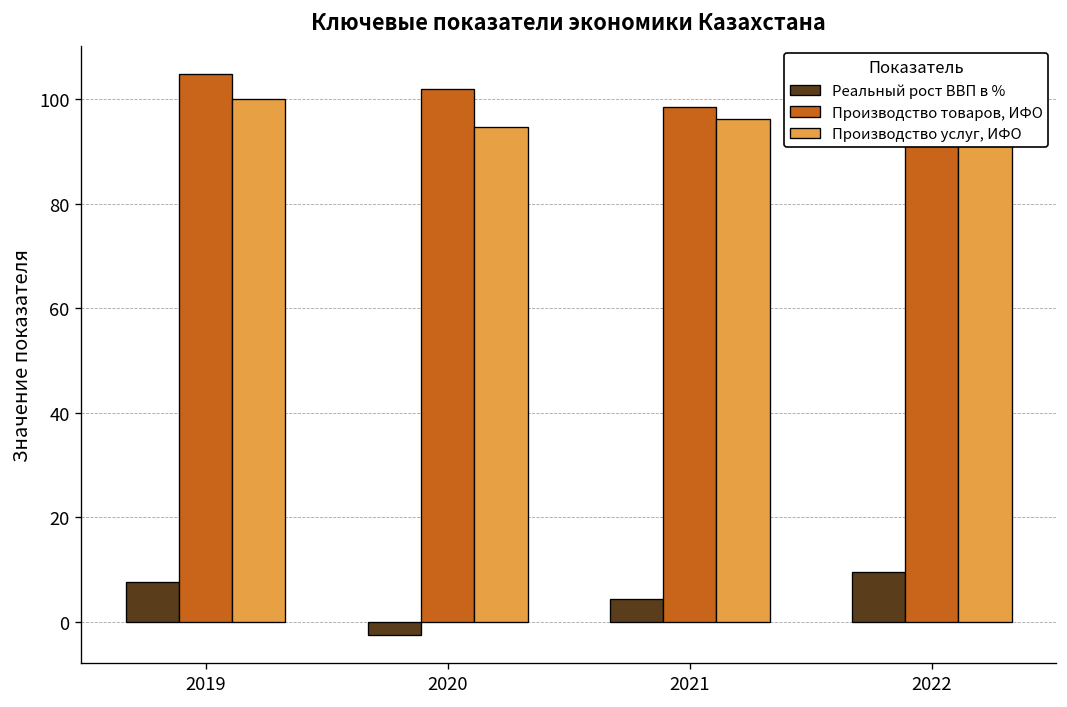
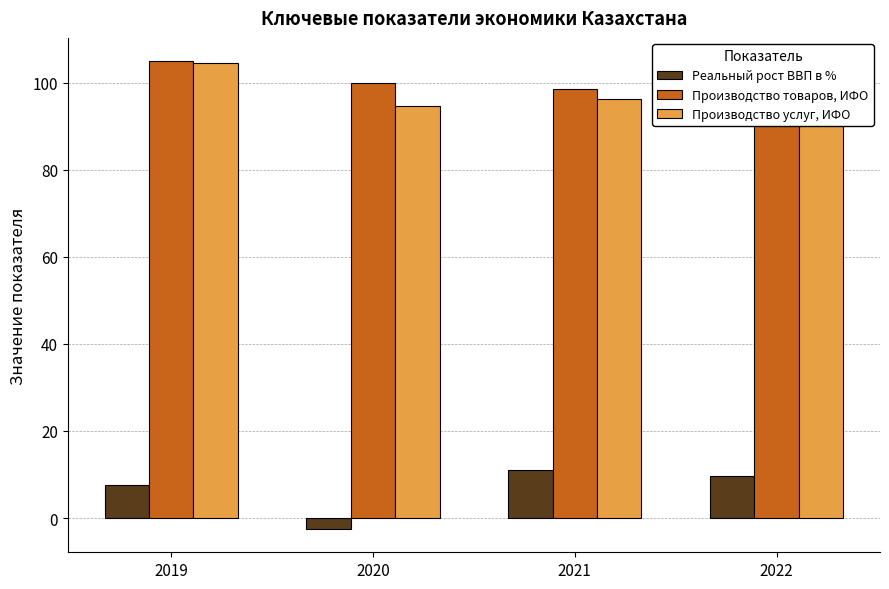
Производство услуг, ИФО, 2019: 100 -> 104
Производство товаров, ИФО, 2020: 102 -> 100
Реальный рост ВВП в %, 2021: 4 -> 11
